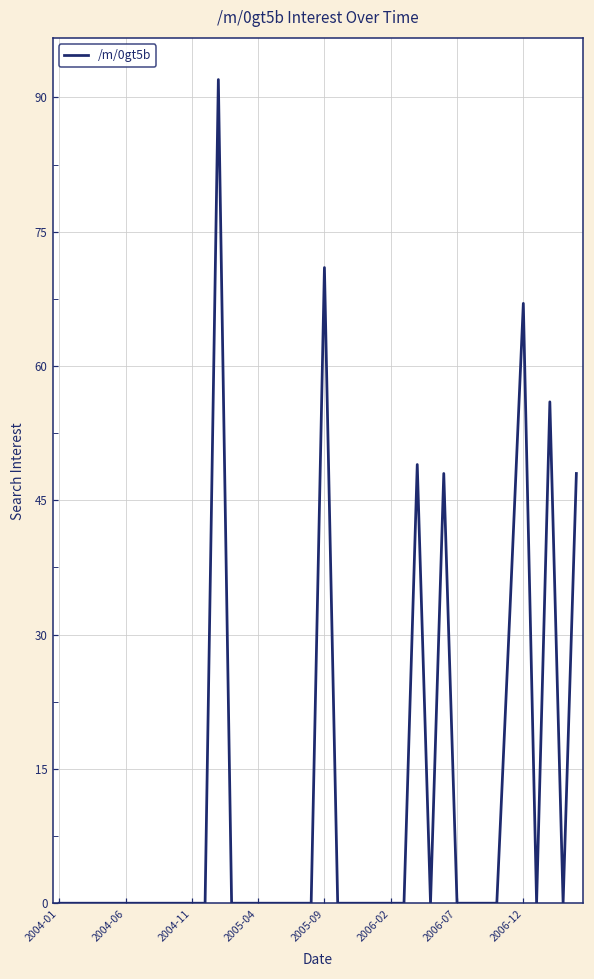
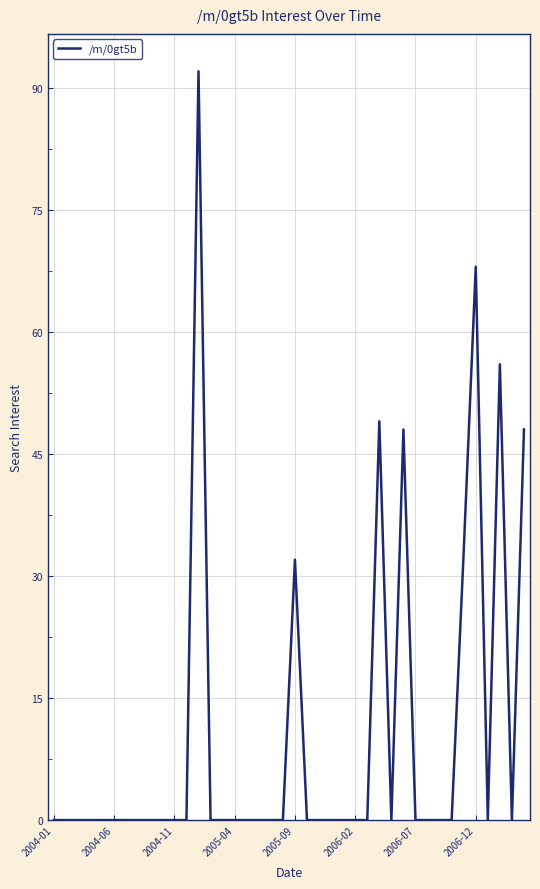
2005-09: 71 -> 32
2006-12: 67 -> 68
